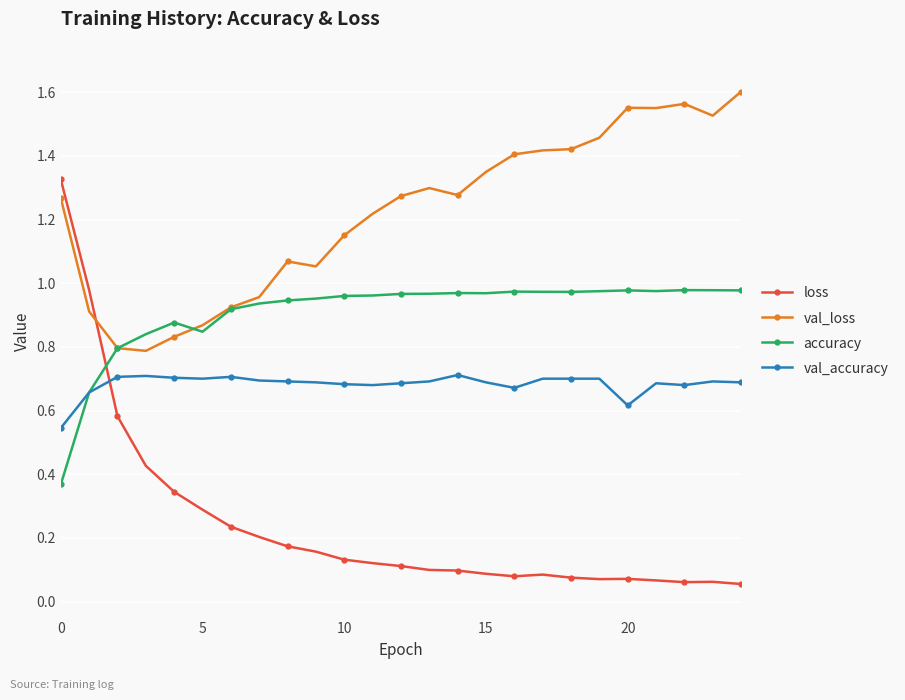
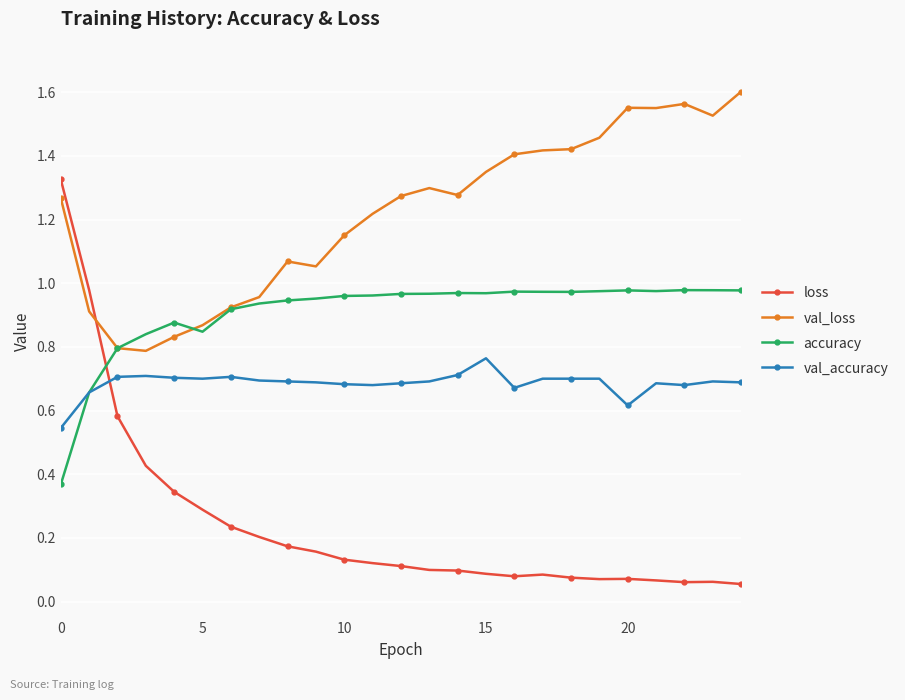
val_accuracy, 15: 0.69 -> 0.76
